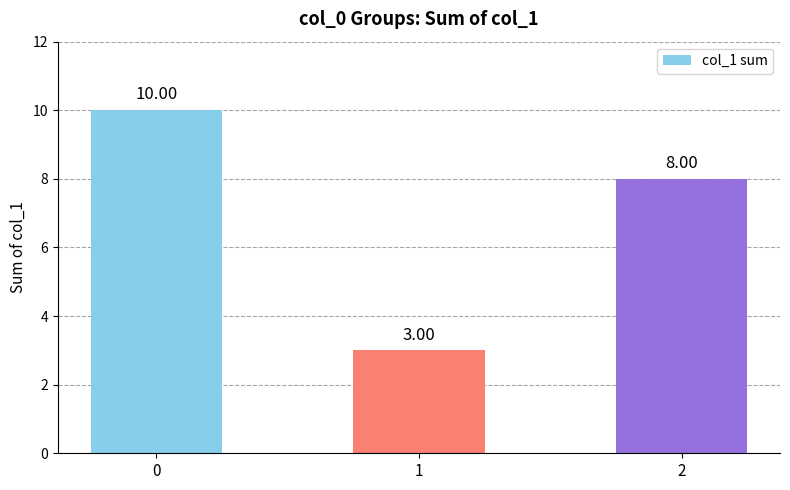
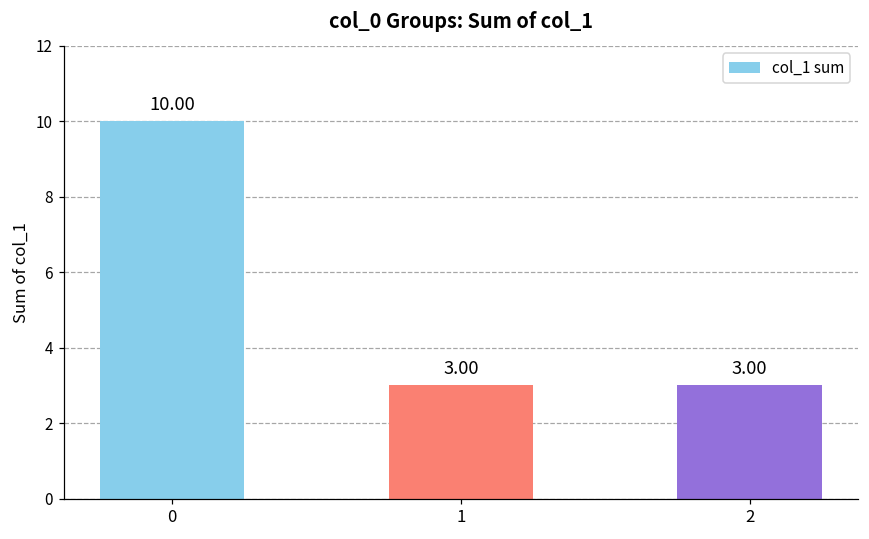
2: 8.00 -> 3.00
